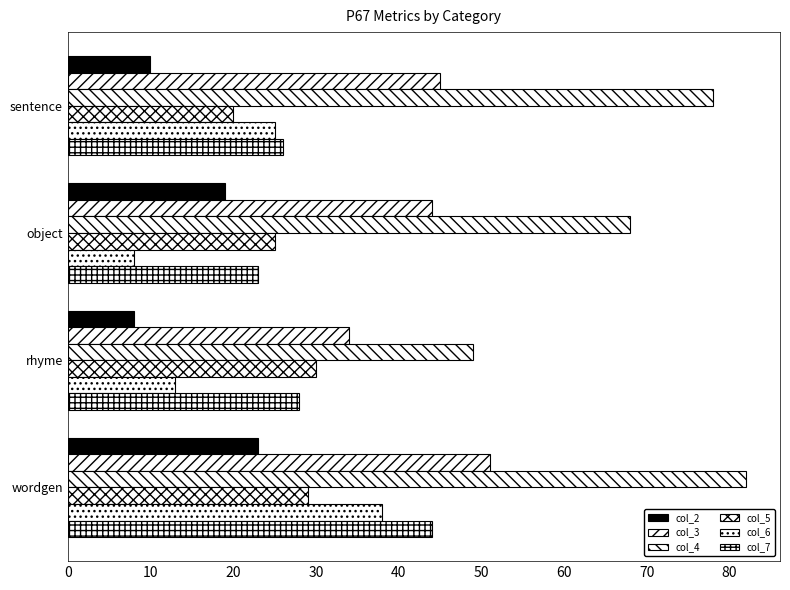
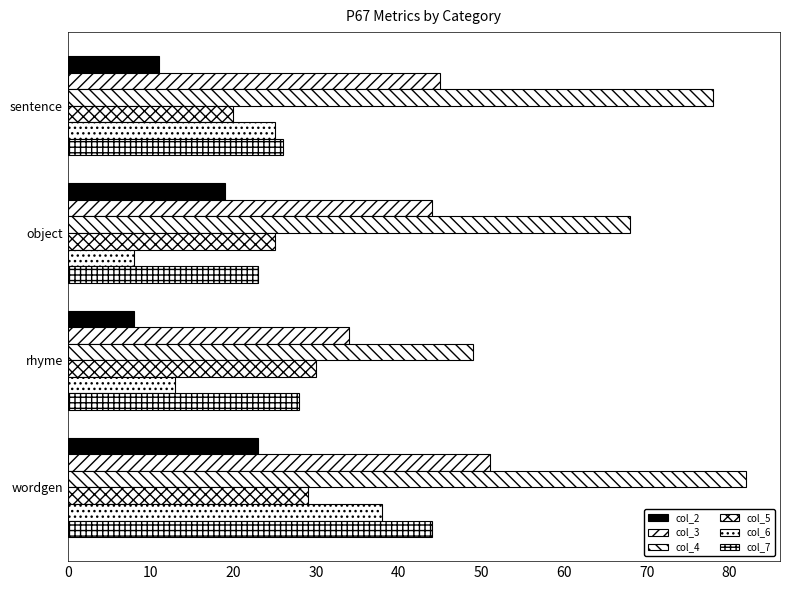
col_2, sentence: 10 -> 11
